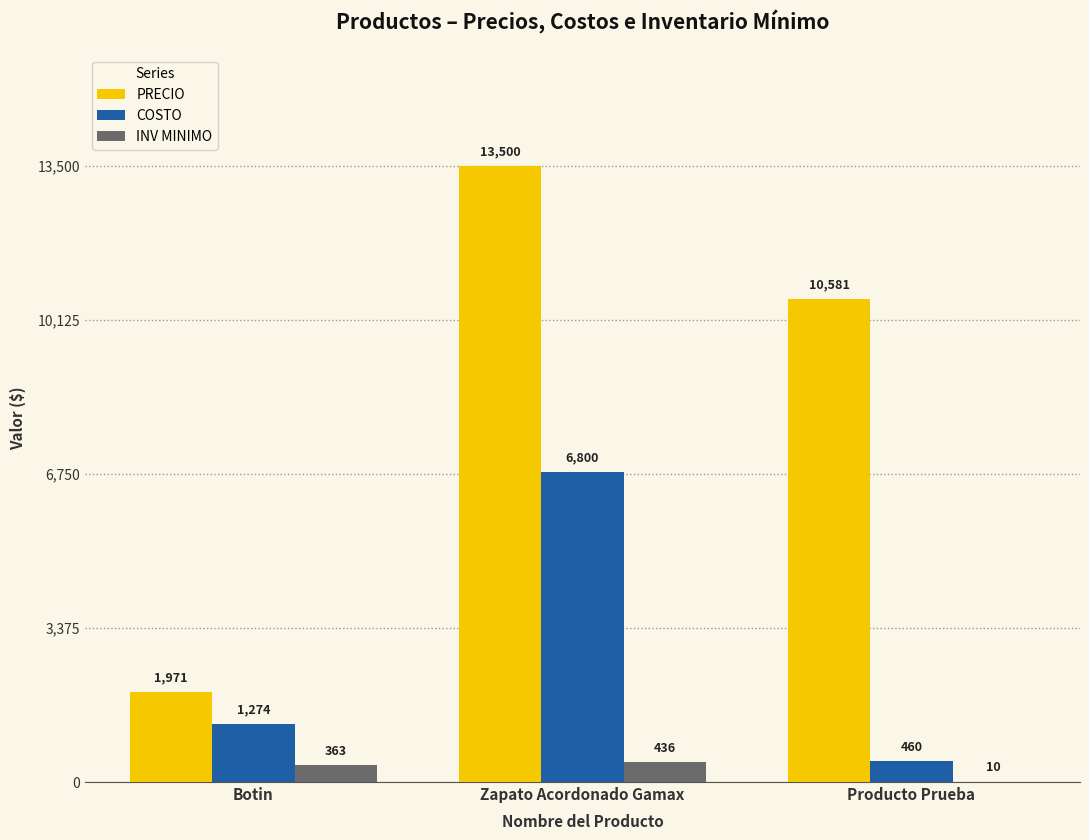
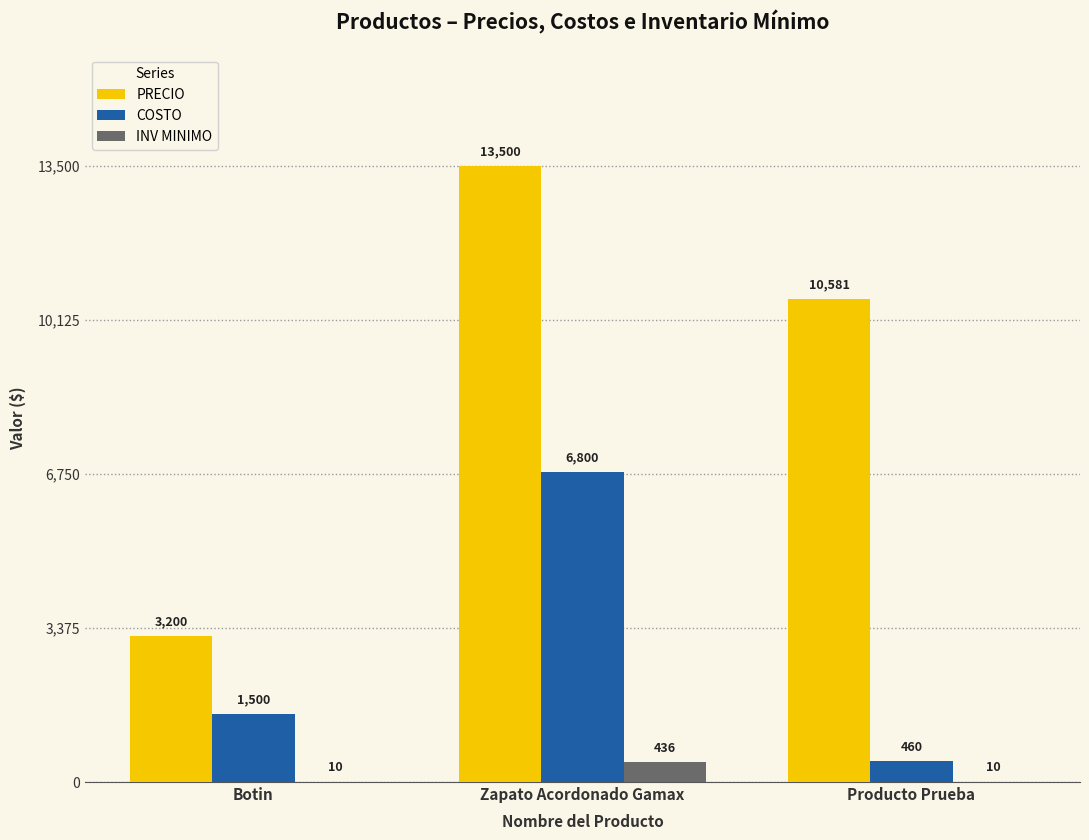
PRECIO, Botin: 1,971 -> 3,200
COSTO, Botin: 1,274 -> 1,500
INV MINIMO, Botin: 363 -> 10
